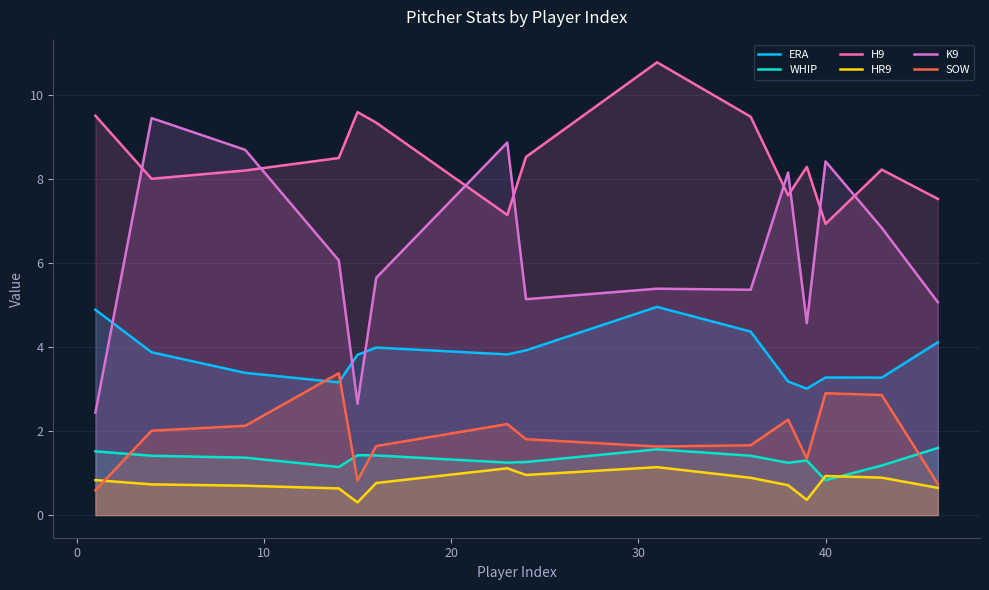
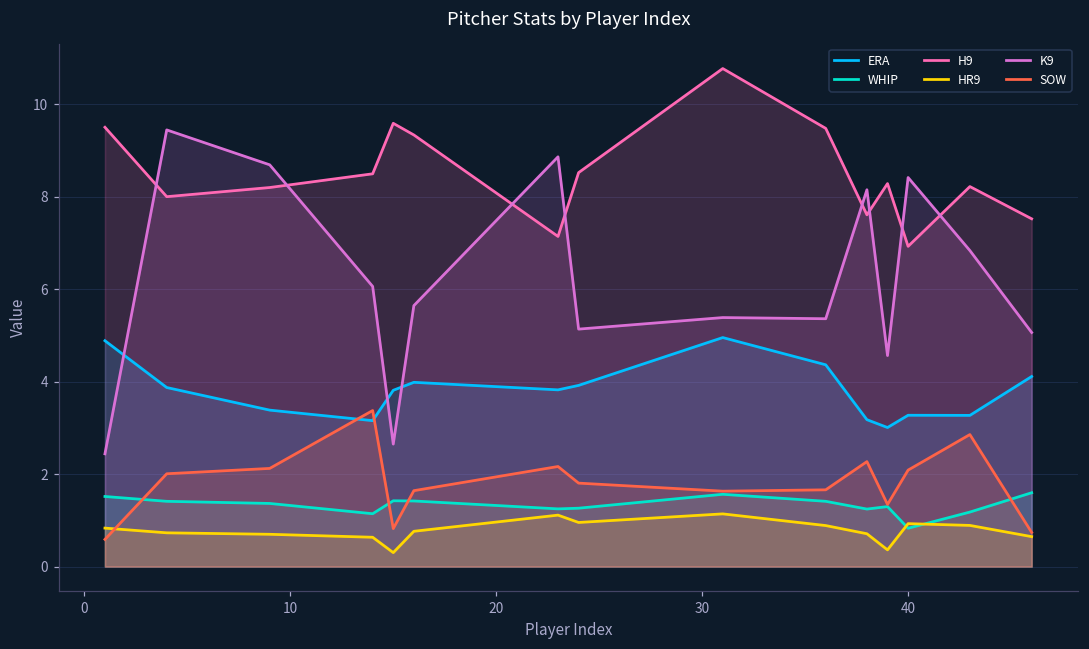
SOW, 40: 2.9 -> 2.1
